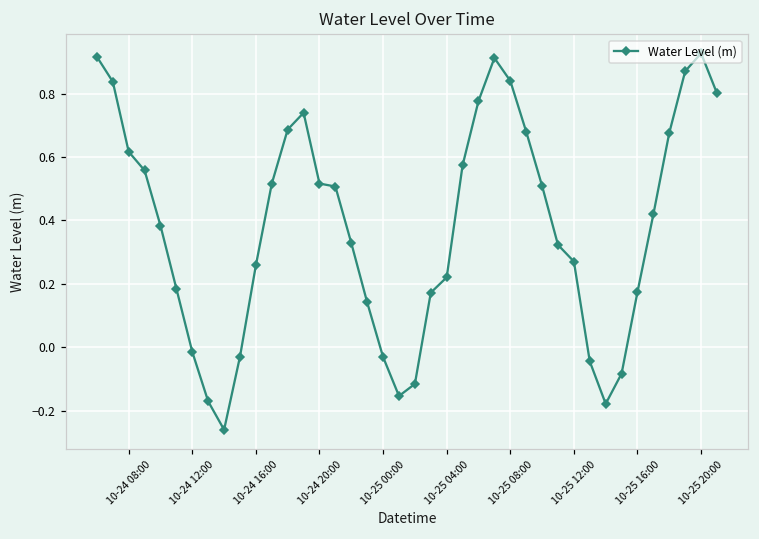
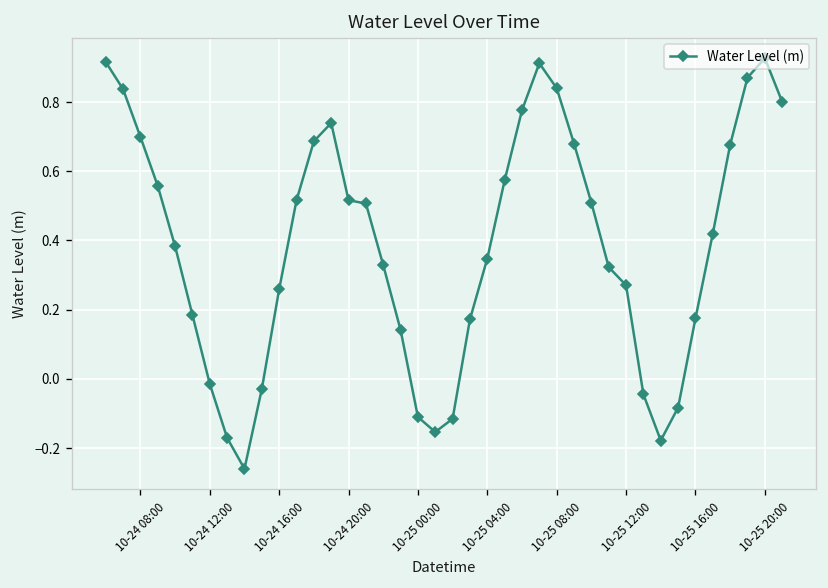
10-24 08:00: 0.62 -> 0.70
10-25 00:00: -0.03 -> -0.11
10-25 04:00: 0.22 -> 0.35
